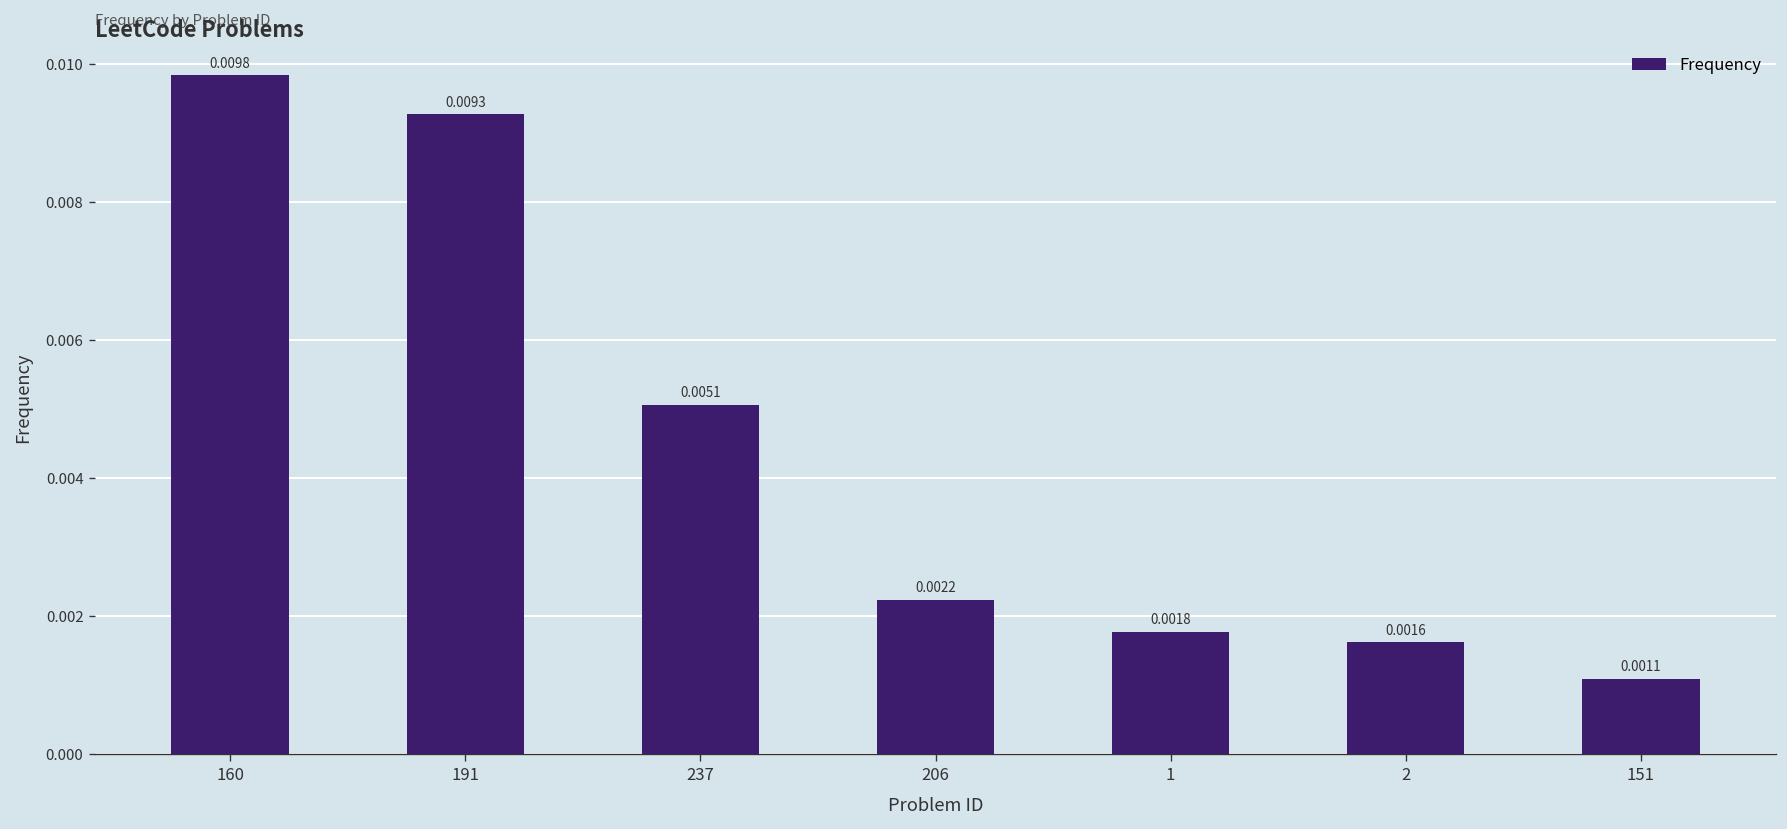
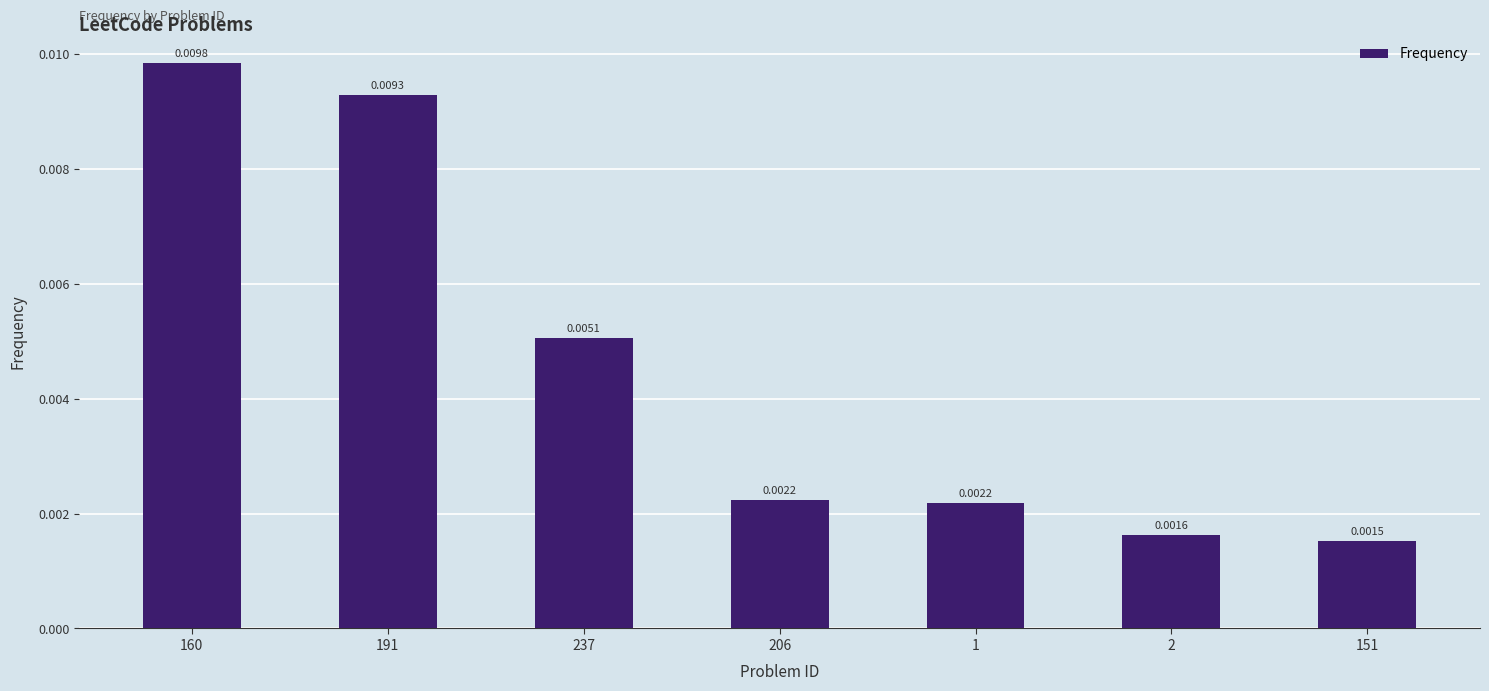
1: 0.0018 -> 0.0022
151: 0.0011 -> 0.0015
